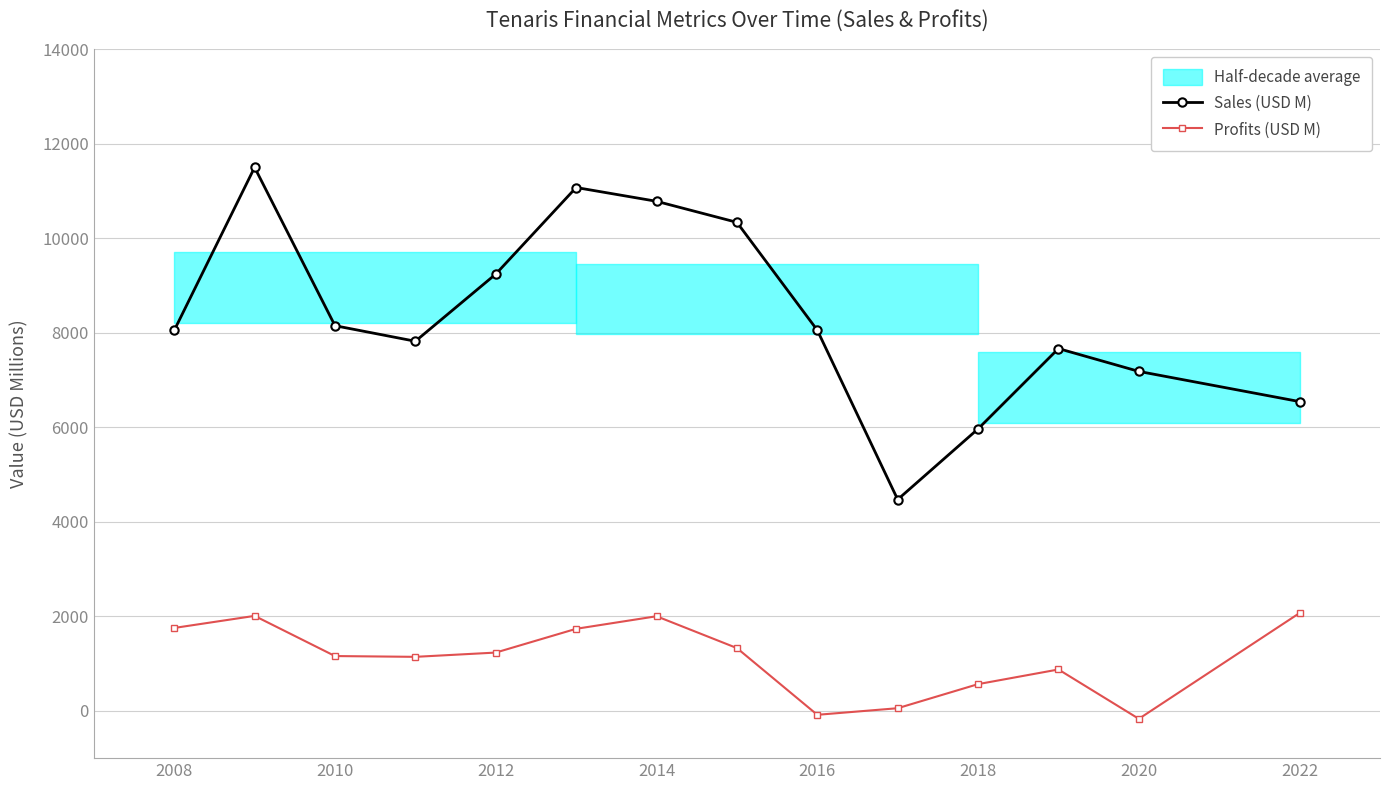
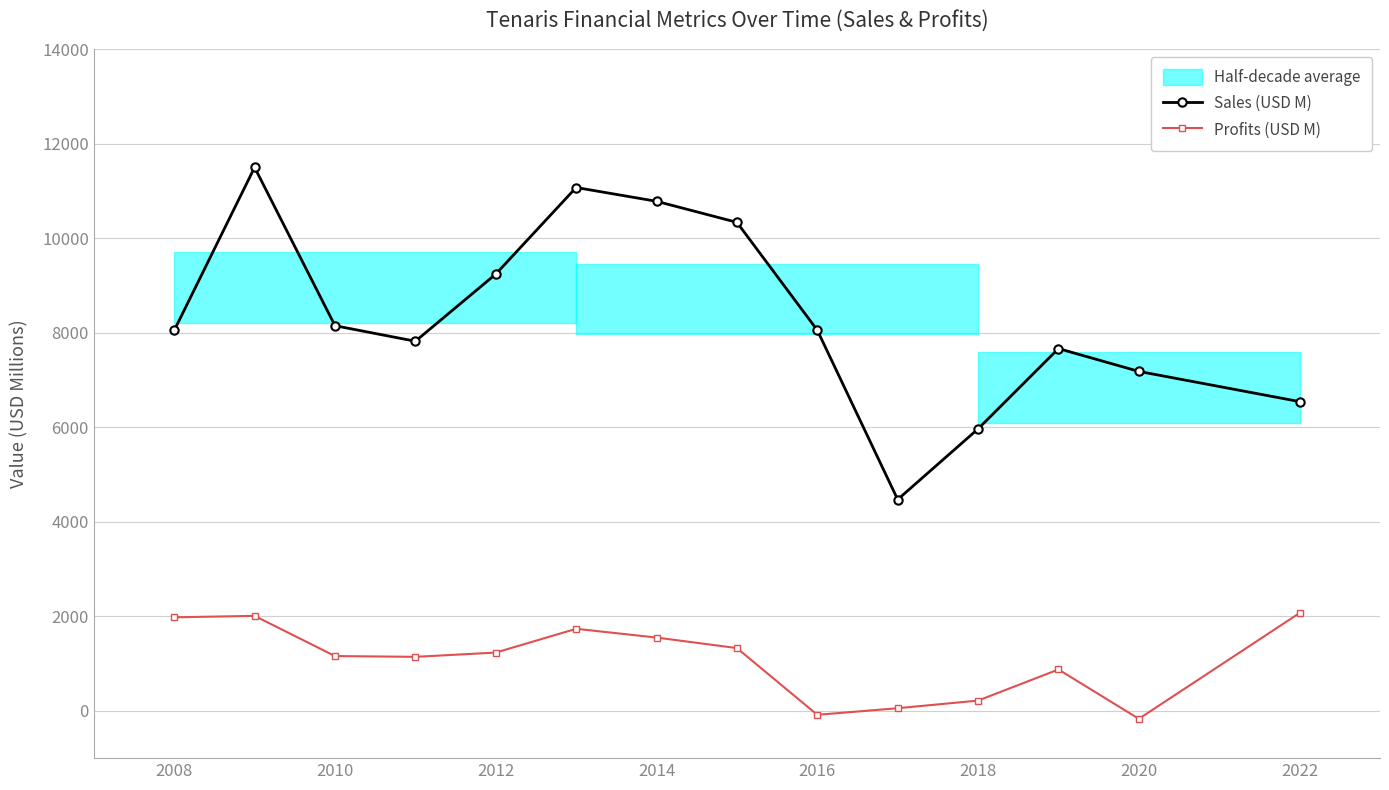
Profits (USD M), 2008: 1800 -> 2000
Profits (USD M), 2014: 2000 -> 1600
Profits (USD M), 2018: 600 -> 200
